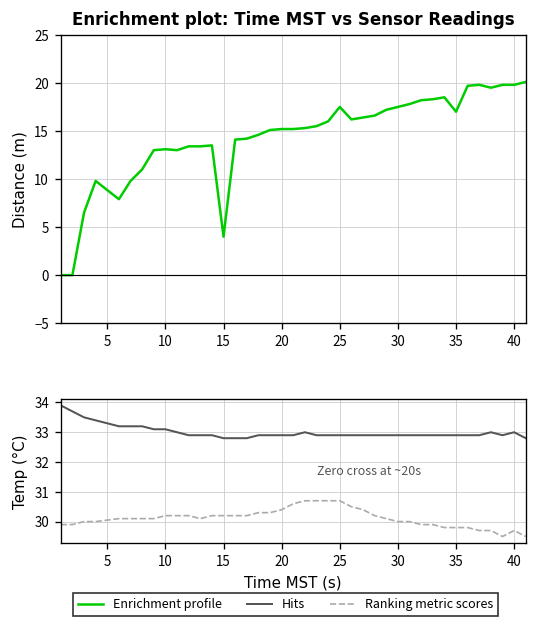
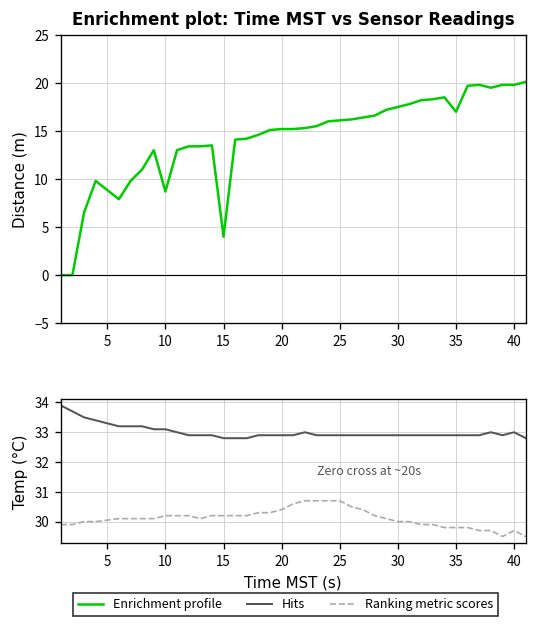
Enrichment plot: Time MST vs Sensor Readings, 10: 13 -> 9
Enrichment plot: Time MST vs Sensor Readings, 25: 18 -> 16
